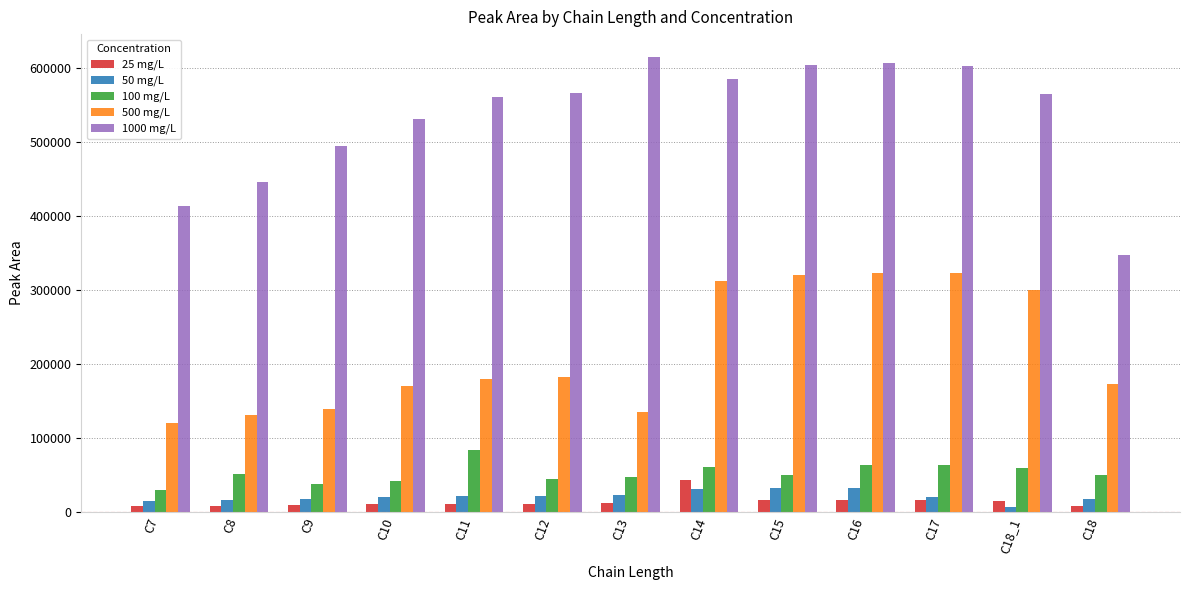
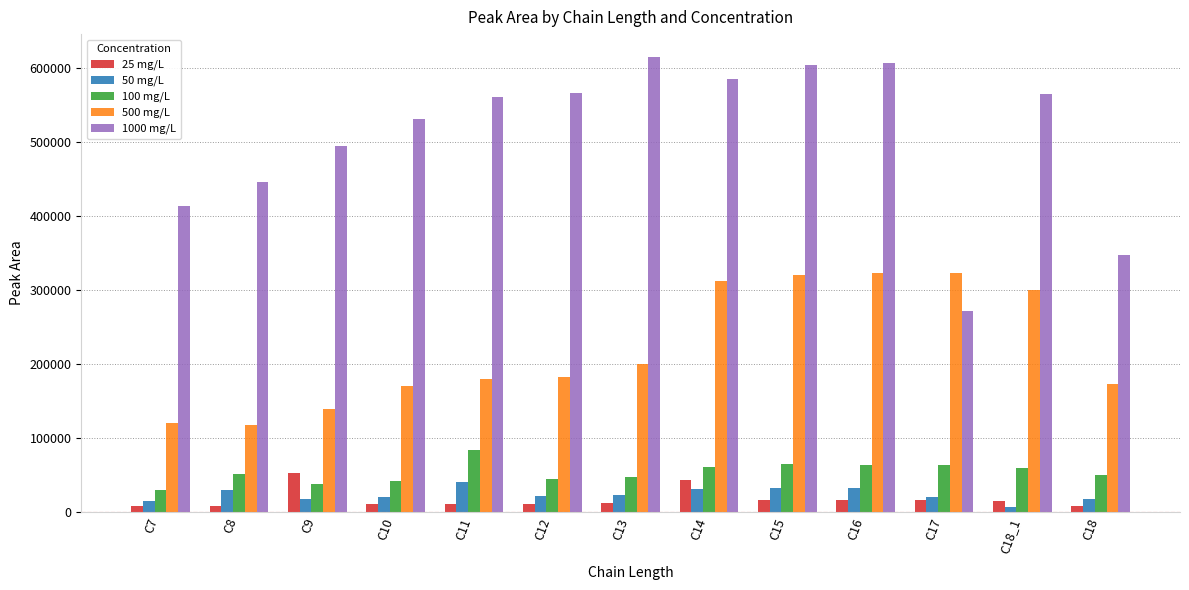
50 mg/L, C8: 20000 -> 30000
500 mg/L, C8: 130000 -> 120000
25 mg/L, C9: 10000 -> 50000
50 mg/L, C11: 20000 -> 40000
500 mg/L, C13: 130000 -> 200000
100 mg/L, C15: 50000 -> 60000
1000 mg/L, C17: 600000 -> 270000
